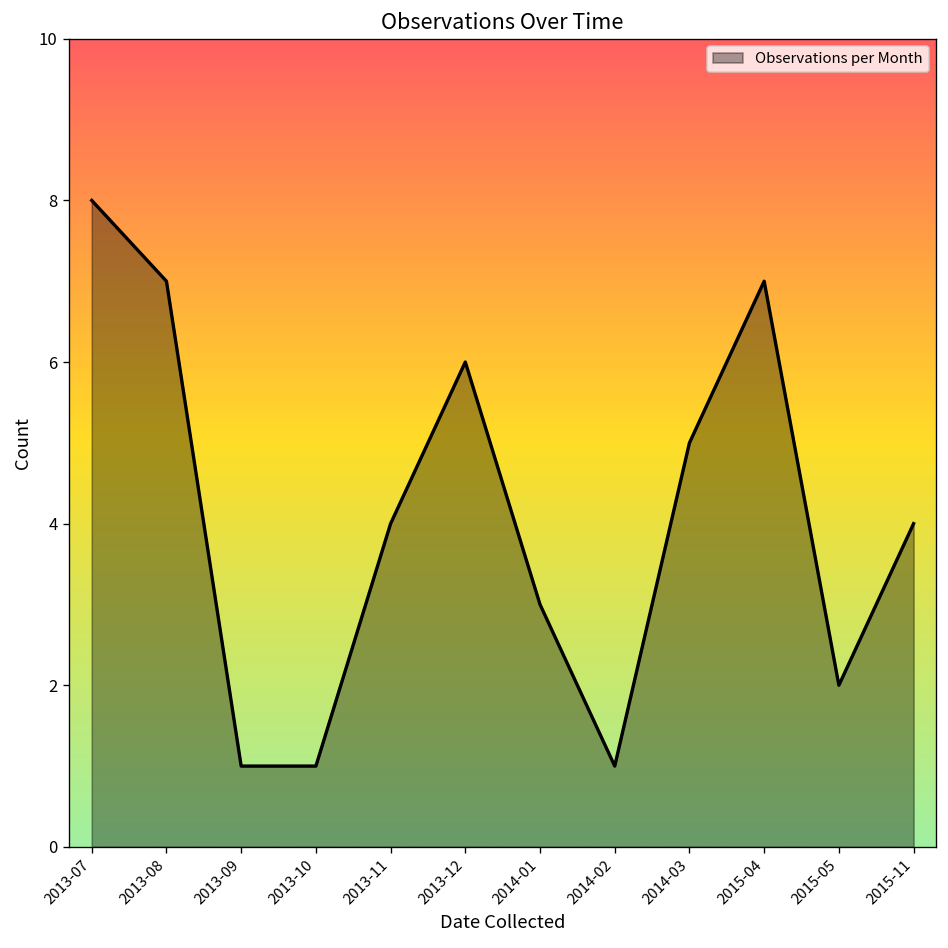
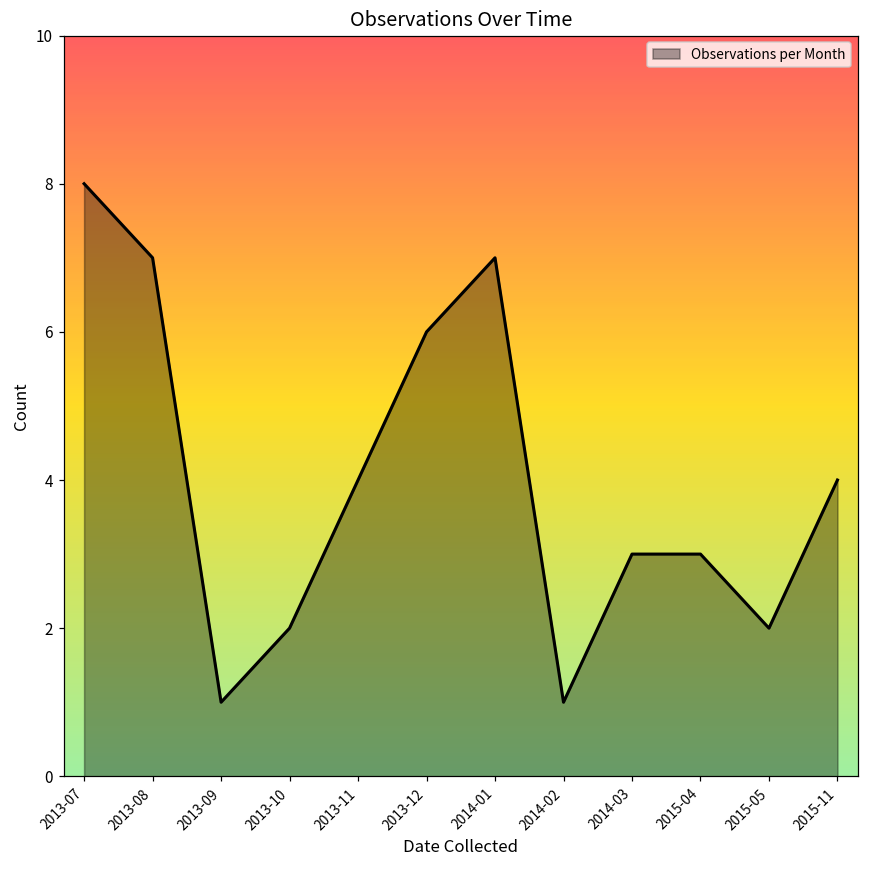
2013-10: 1 -> 2
2014-01: 3 -> 7
2014-03: 5 -> 3
2015-04: 7 -> 3
